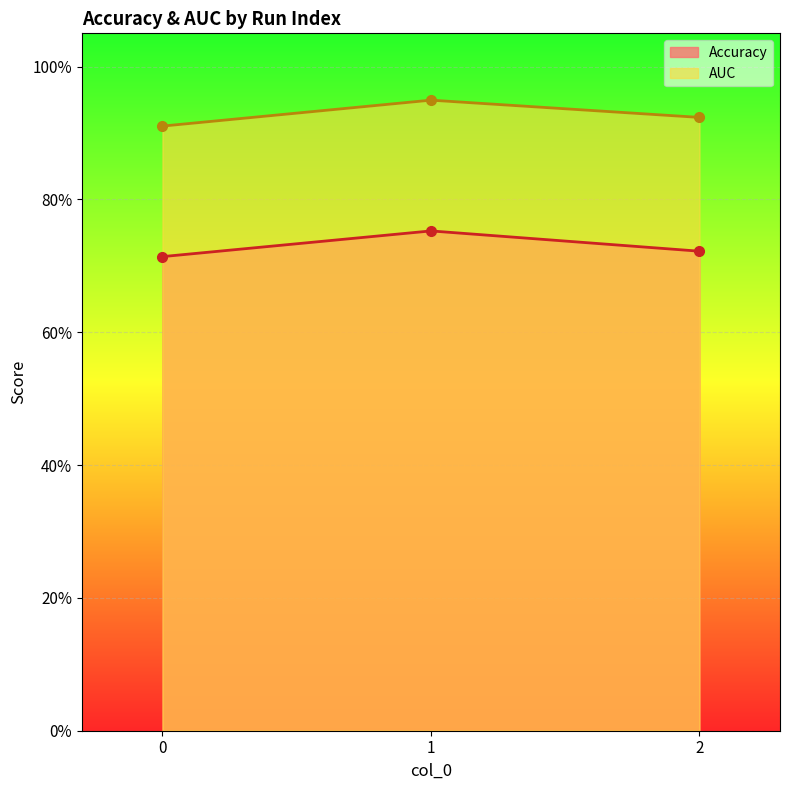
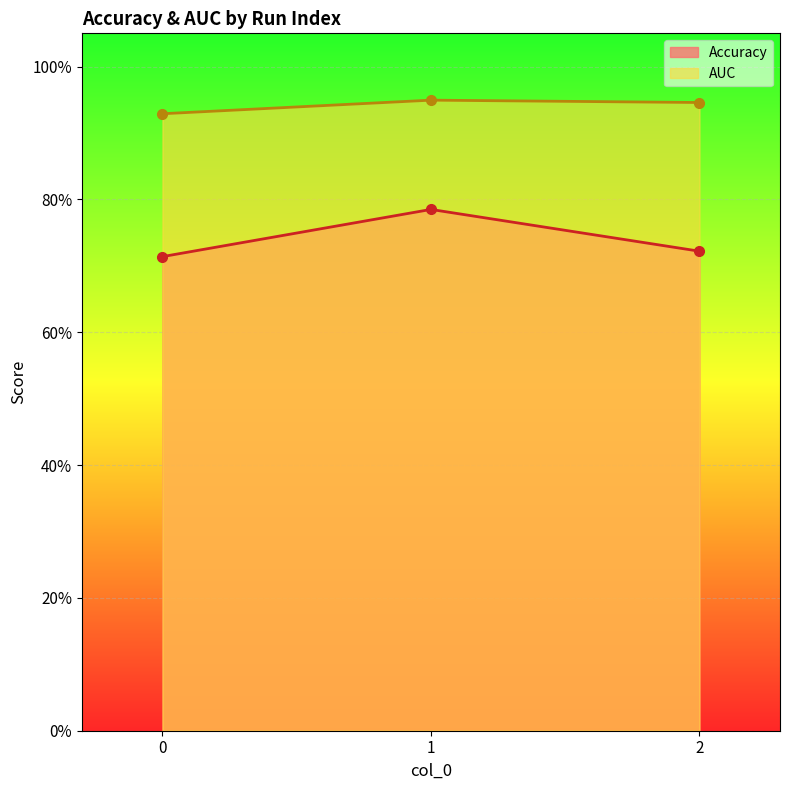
AUC, 0: 91% -> 93%
Accuracy, 1: 75% -> 78%
AUC, 2: 92% -> 95%
